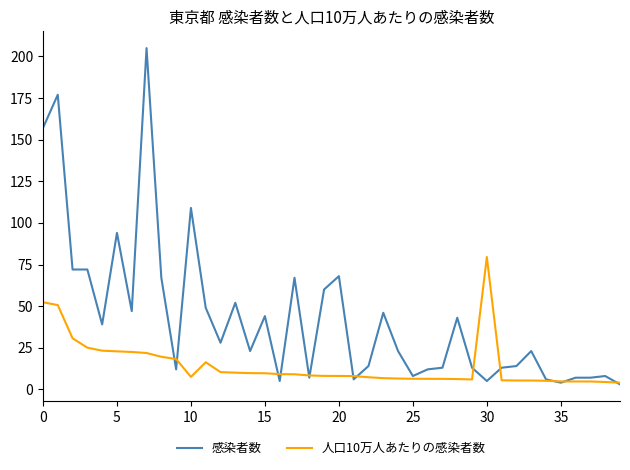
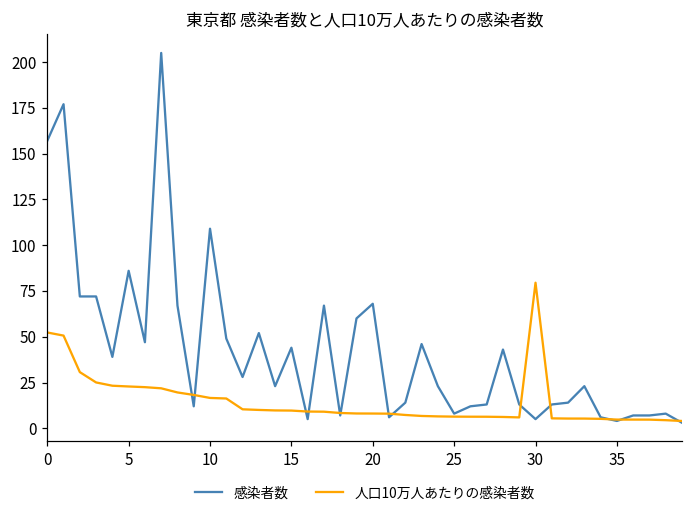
感染者数, 5: 94 -> 86
人口10万人あたりの感染者数, 10: 7 -> 17
